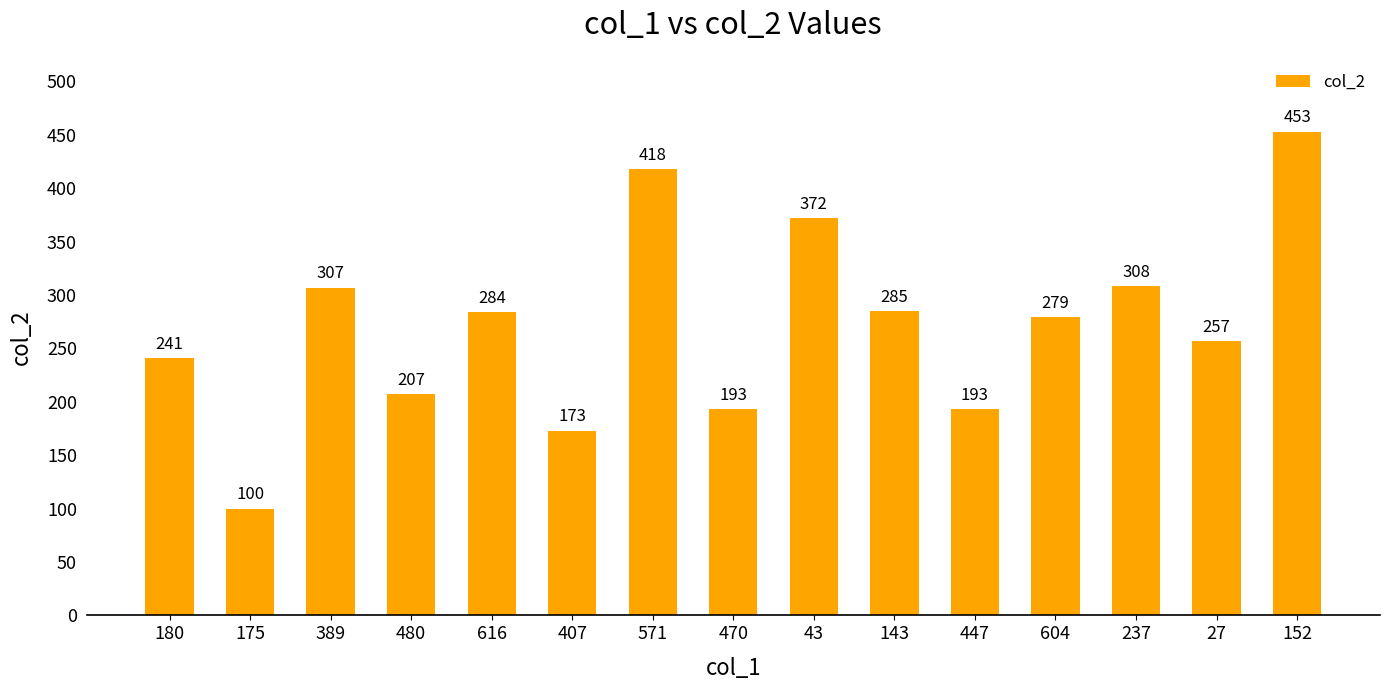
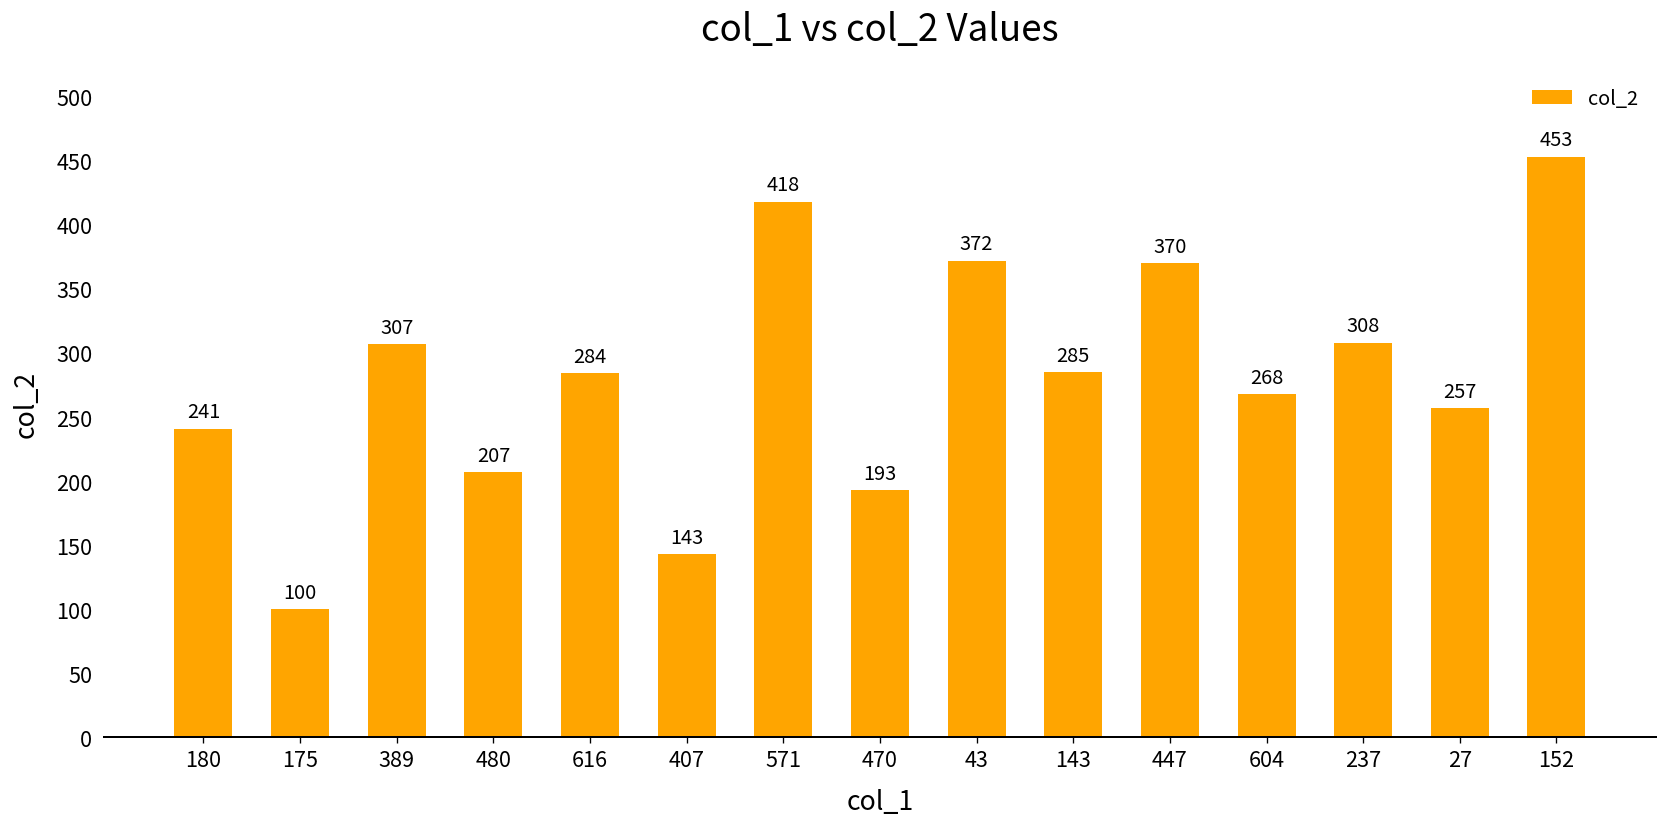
407: 173 -> 143
447: 193 -> 370
604: 279 -> 268
